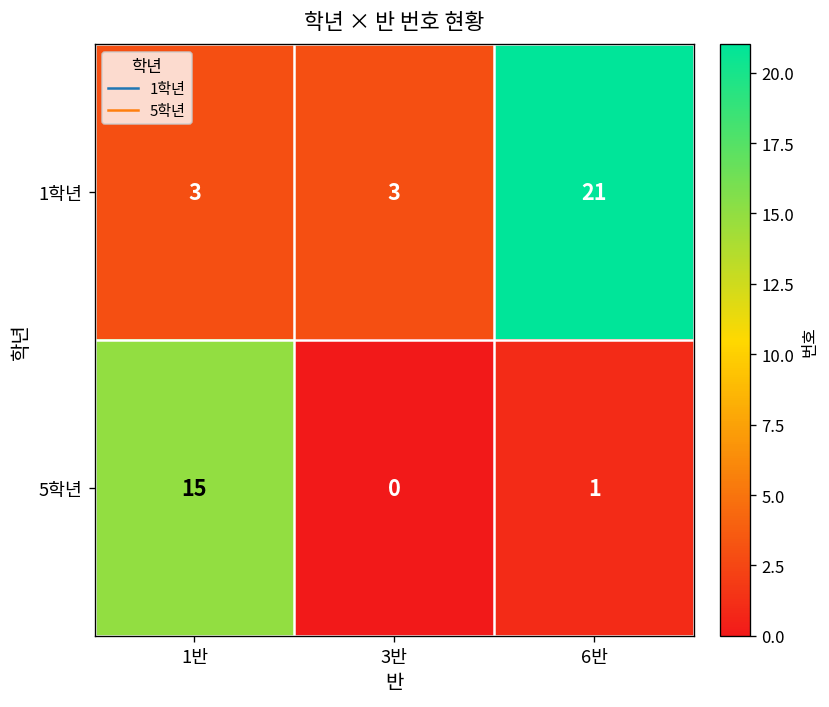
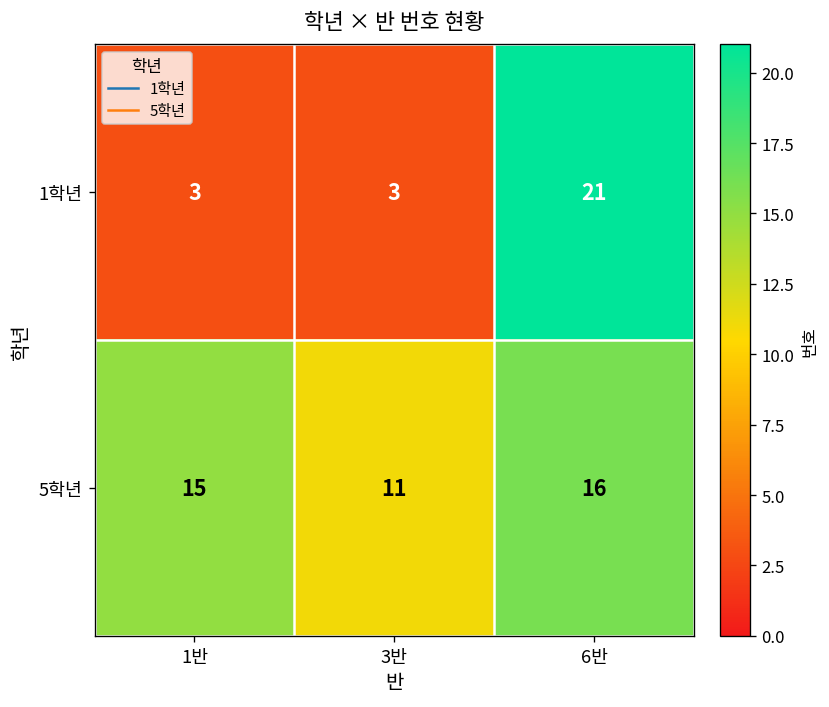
5학년, 3반: 0 -> 11
5학년, 6반: 1 -> 16
